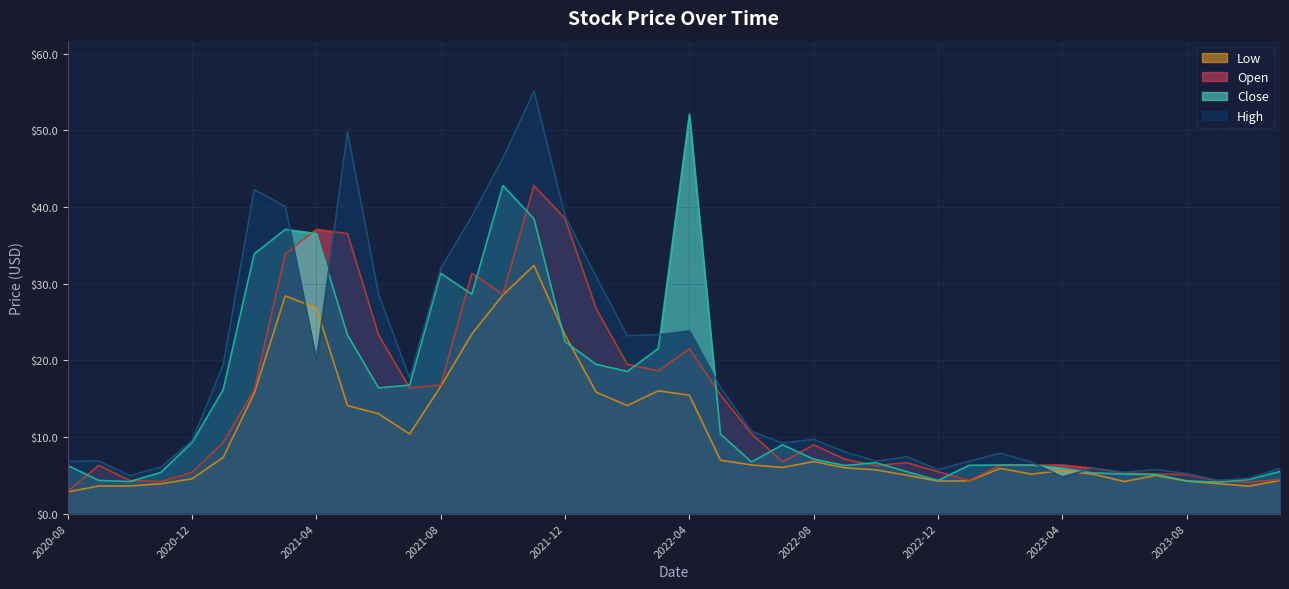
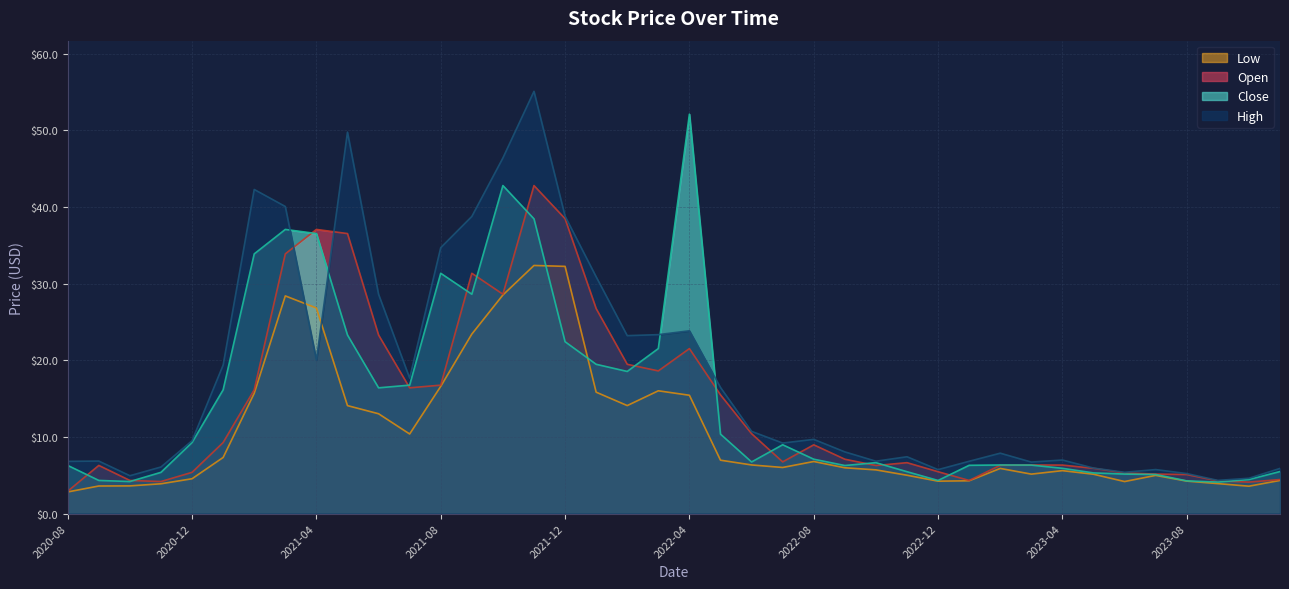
High, 2021-08: $32 -> $35
Low, 2021-12: $23 -> $32
High, 2023-04: $5 -> $7
